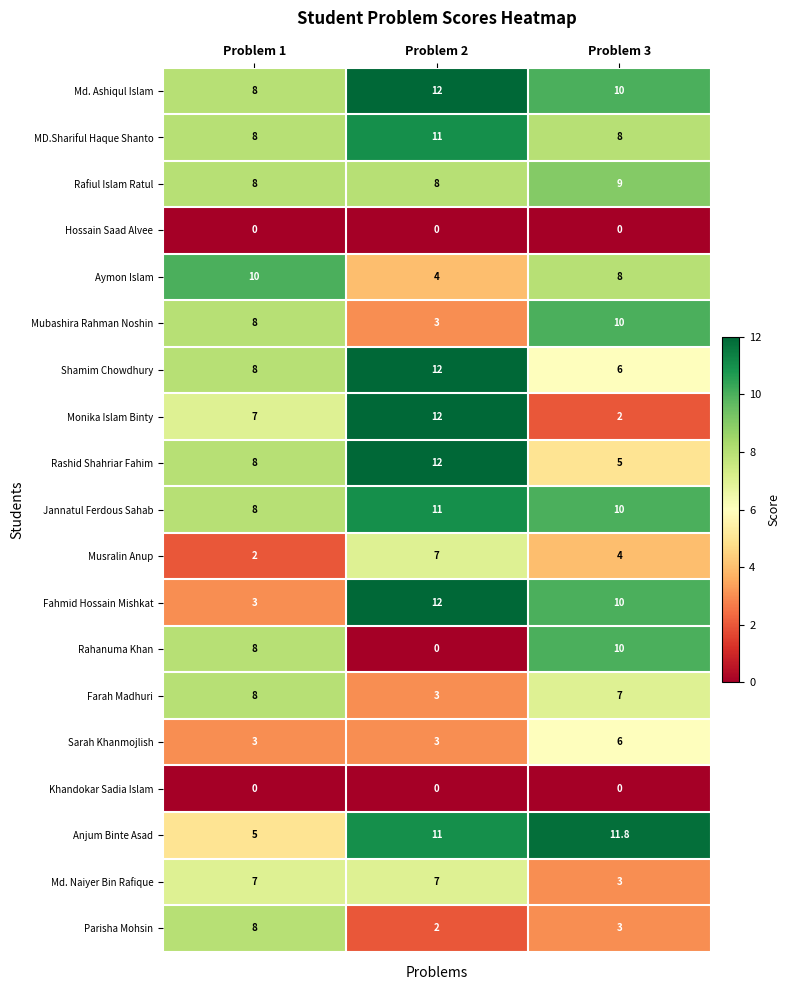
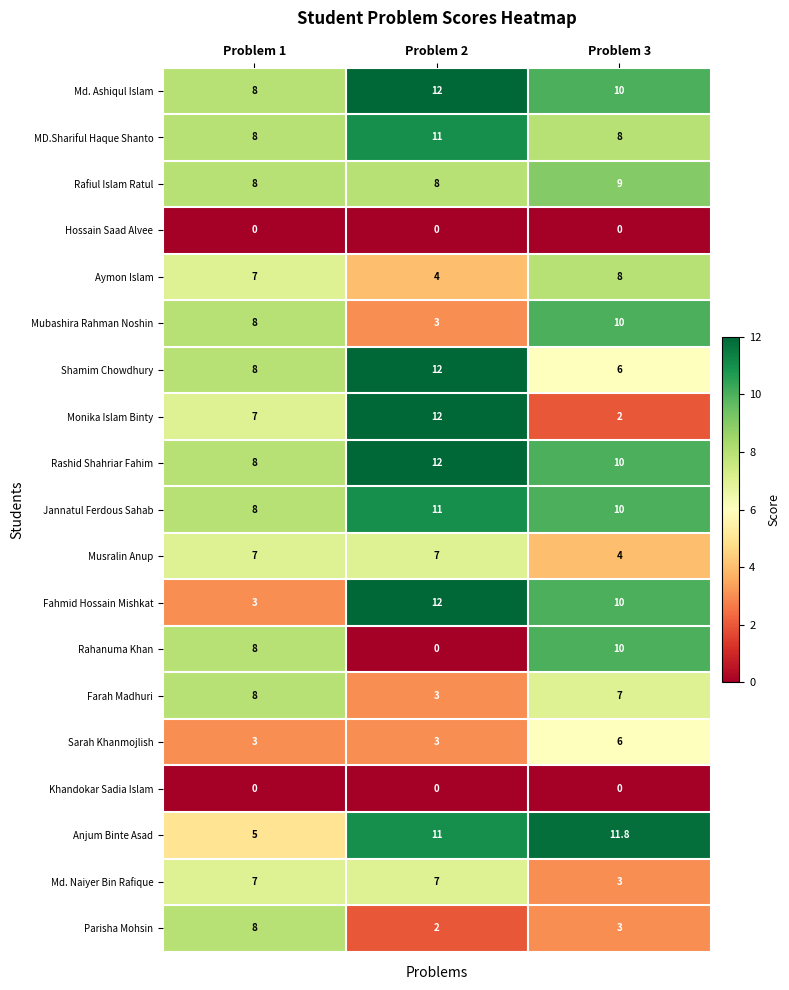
Aymon Islam, Problem 1: 10 -> 7
Rashid Shahriar Fahim, Problem 3: 5 -> 10
Musralin Anup, Problem 1: 2 -> 7
